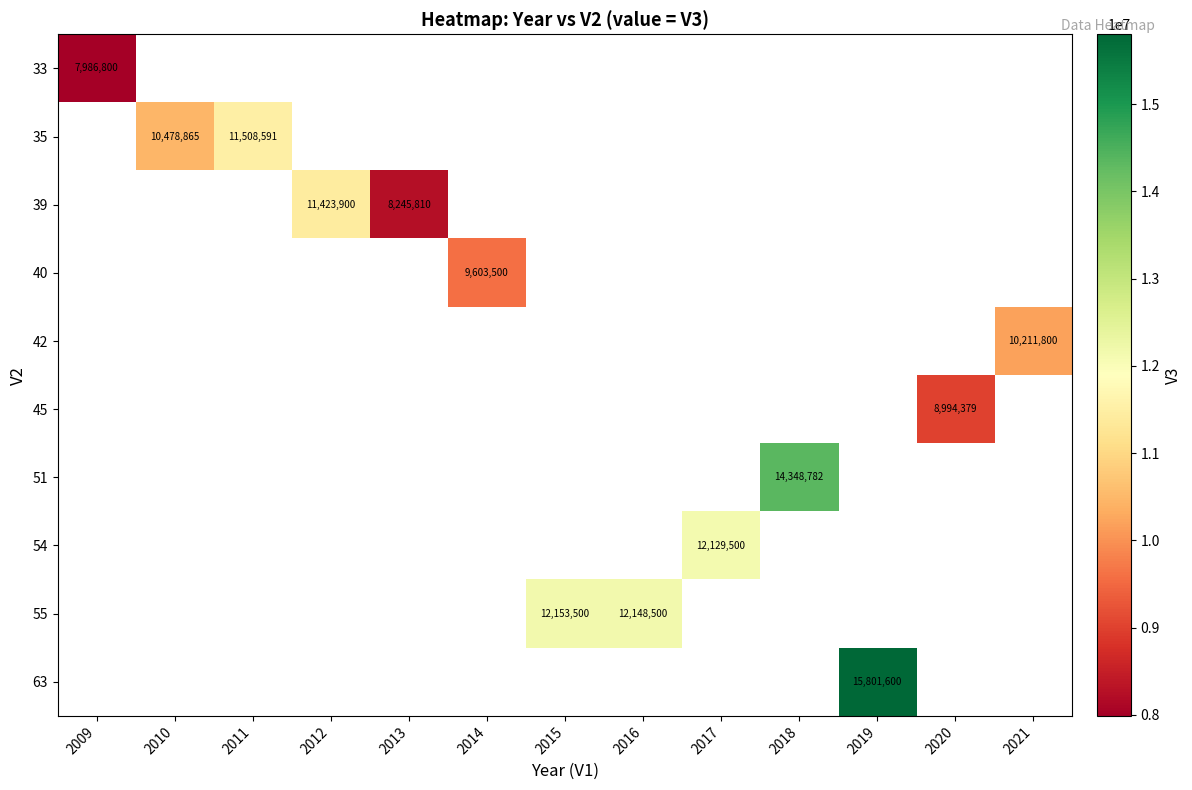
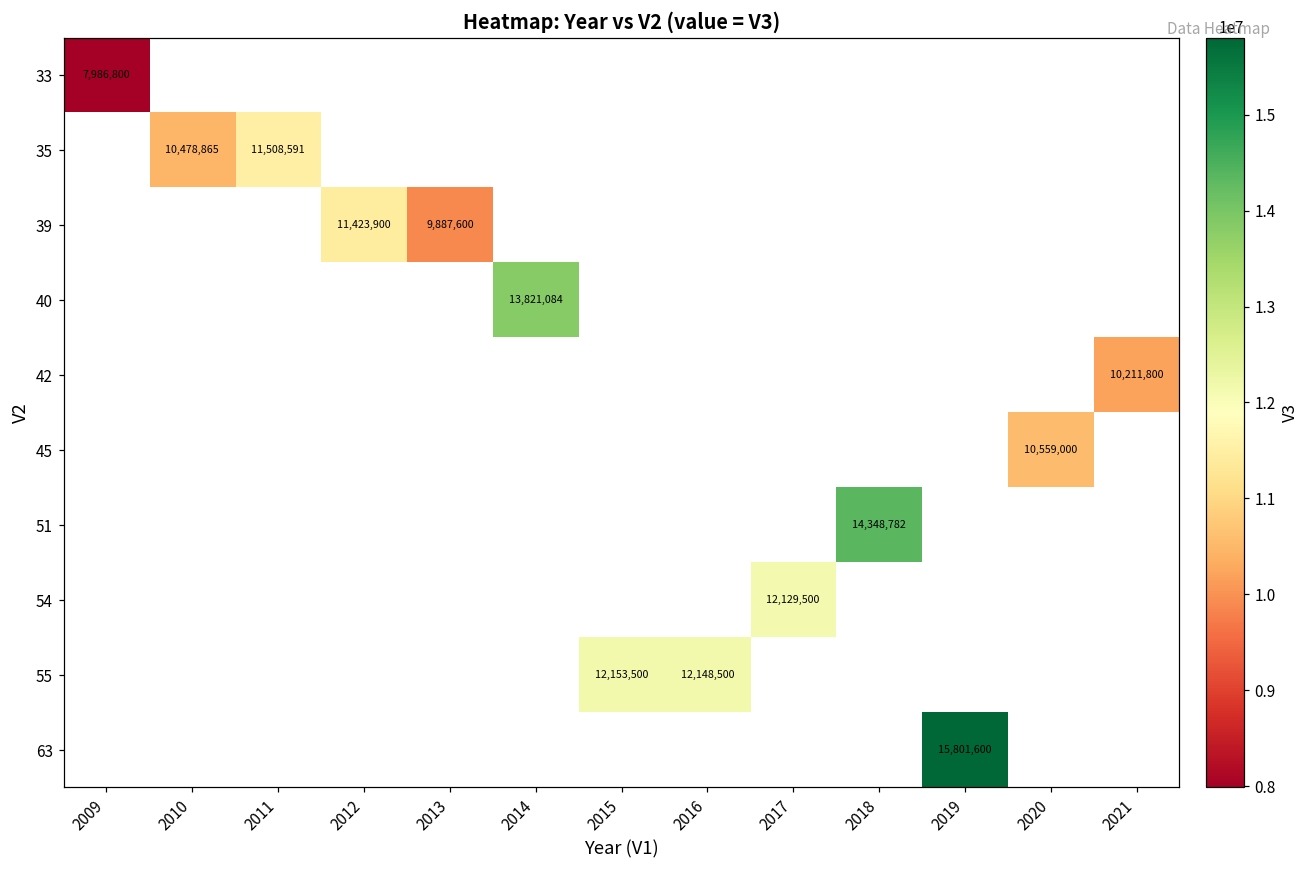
39, 2013: 8,245,810 -> 9,887,600
40, 2014: 9,603,500 -> 13,821,084
45, 2020: 8,994,379 -> 10,559,000
